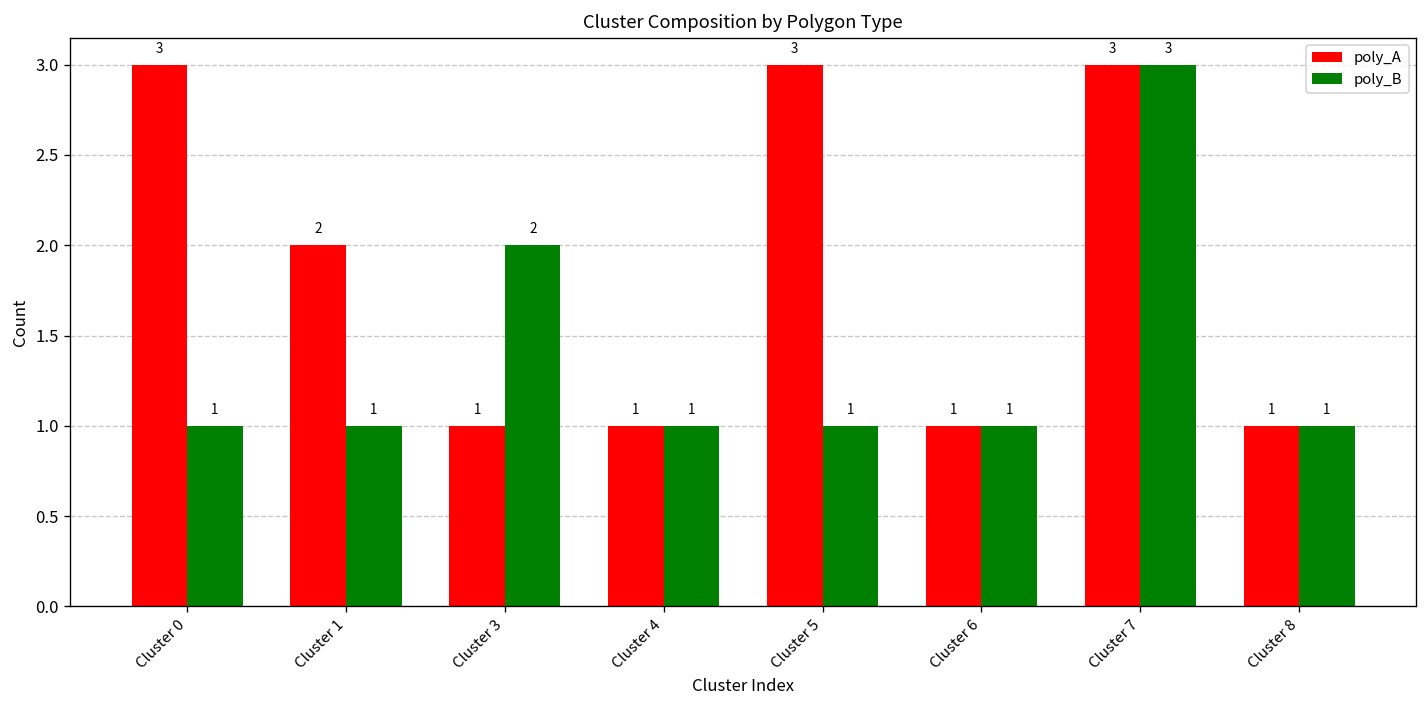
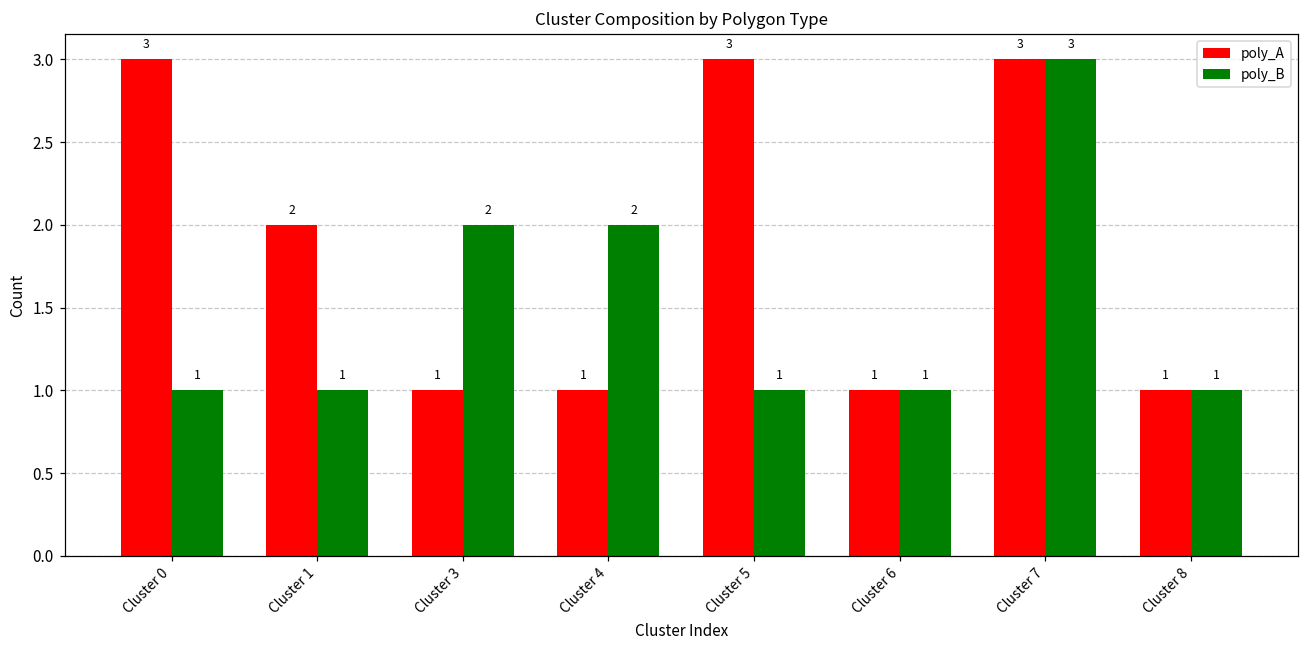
poly_B, Cluster 4: 1 -> 2
